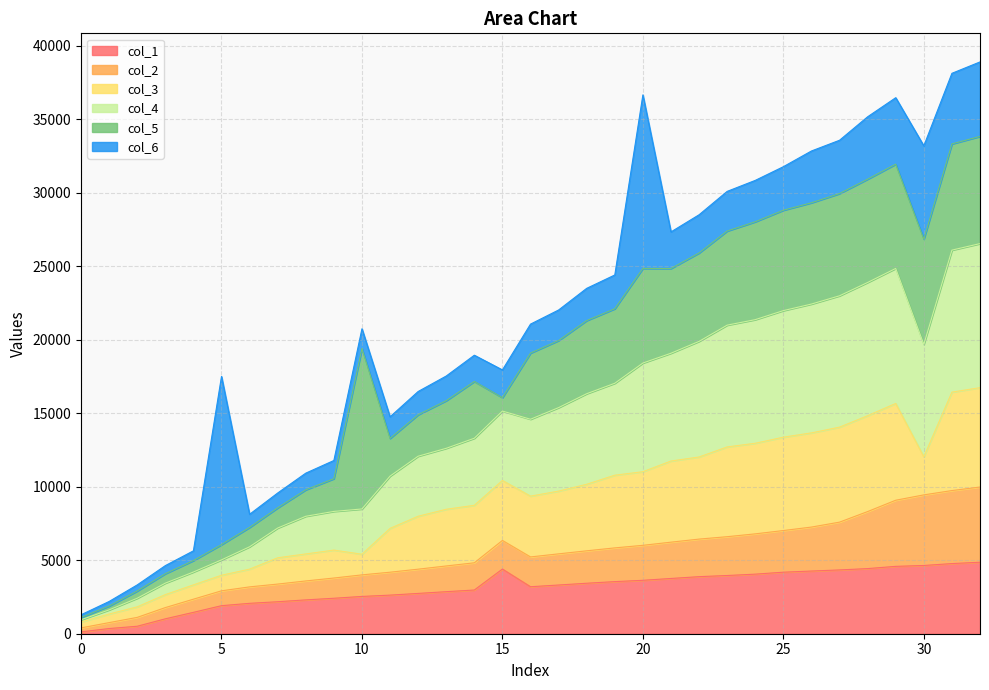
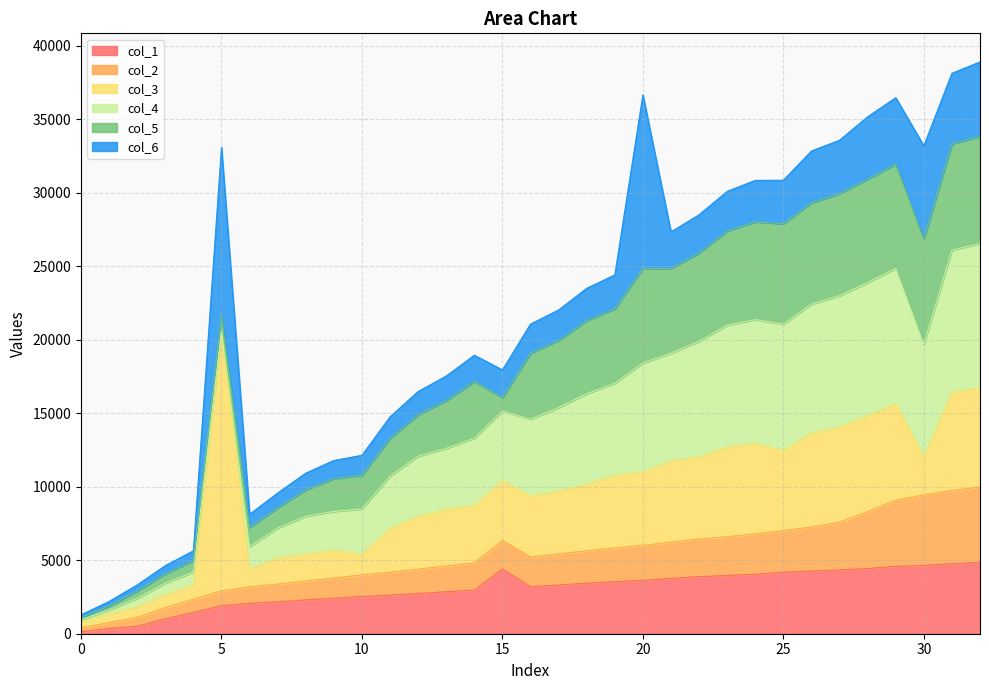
col_3, 5: 1100 -> 17400
col_4, 5: 1000 -> 300
col_5, 10: 10900 -> 2300
col_3, 25: 6400 -> 5400
